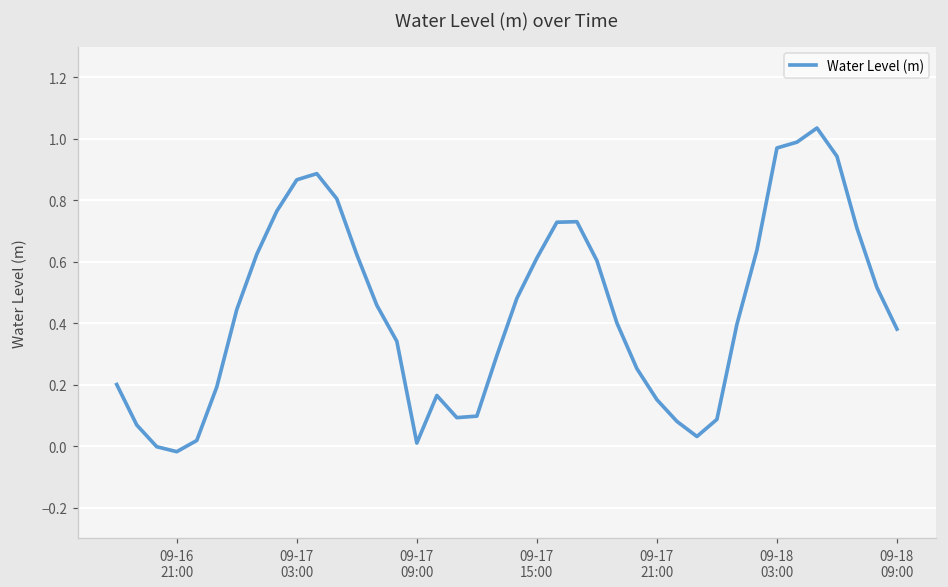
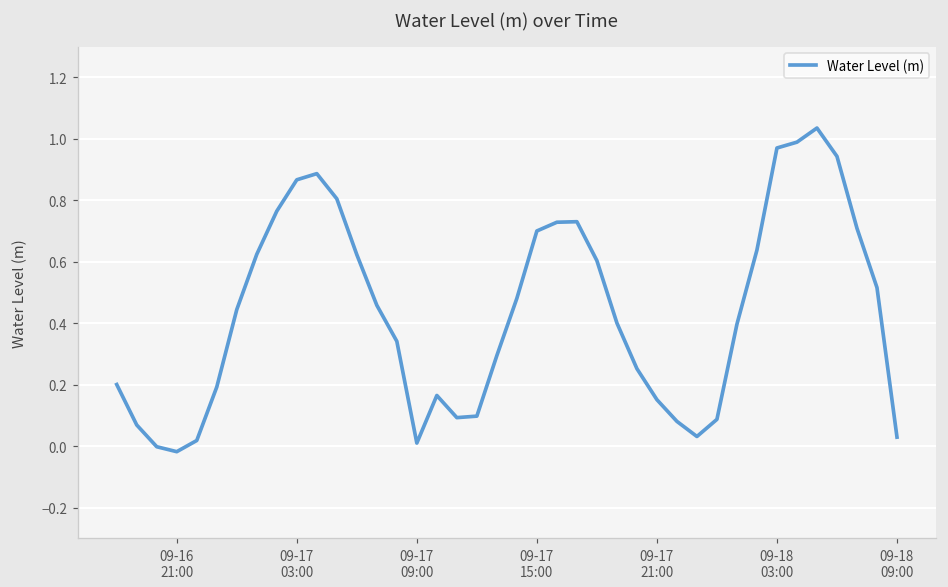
09-17 15:00: 0.61 -> 0.70
09-18 09:00: 0.38 -> 0.03
